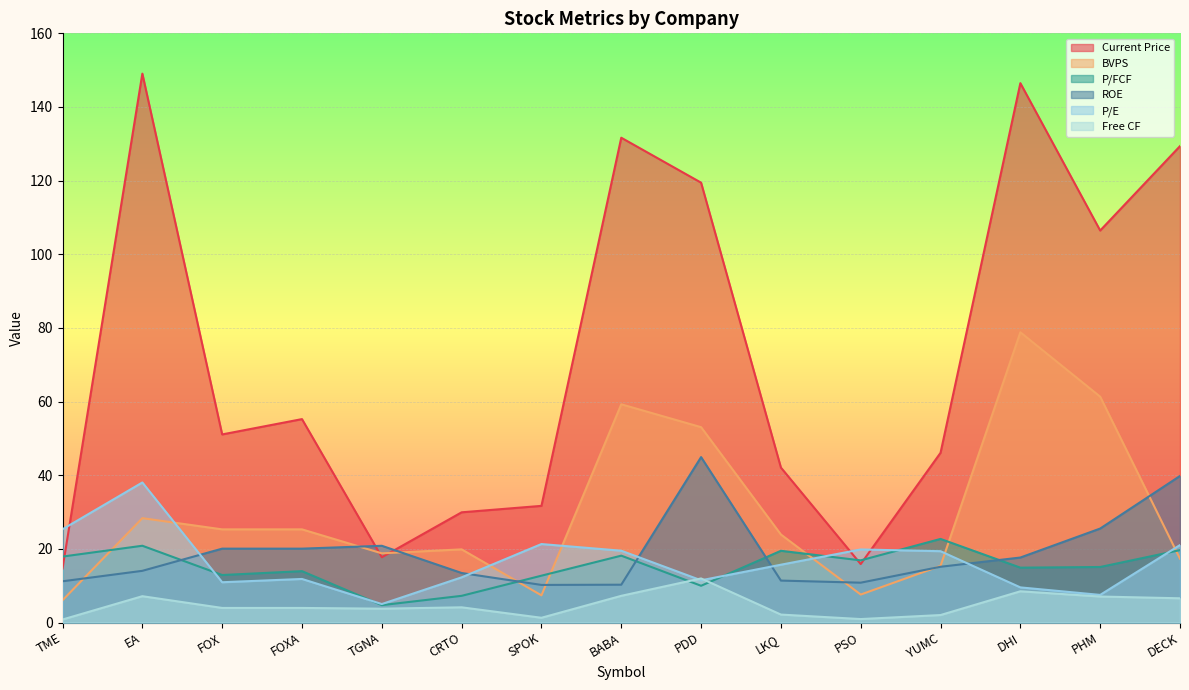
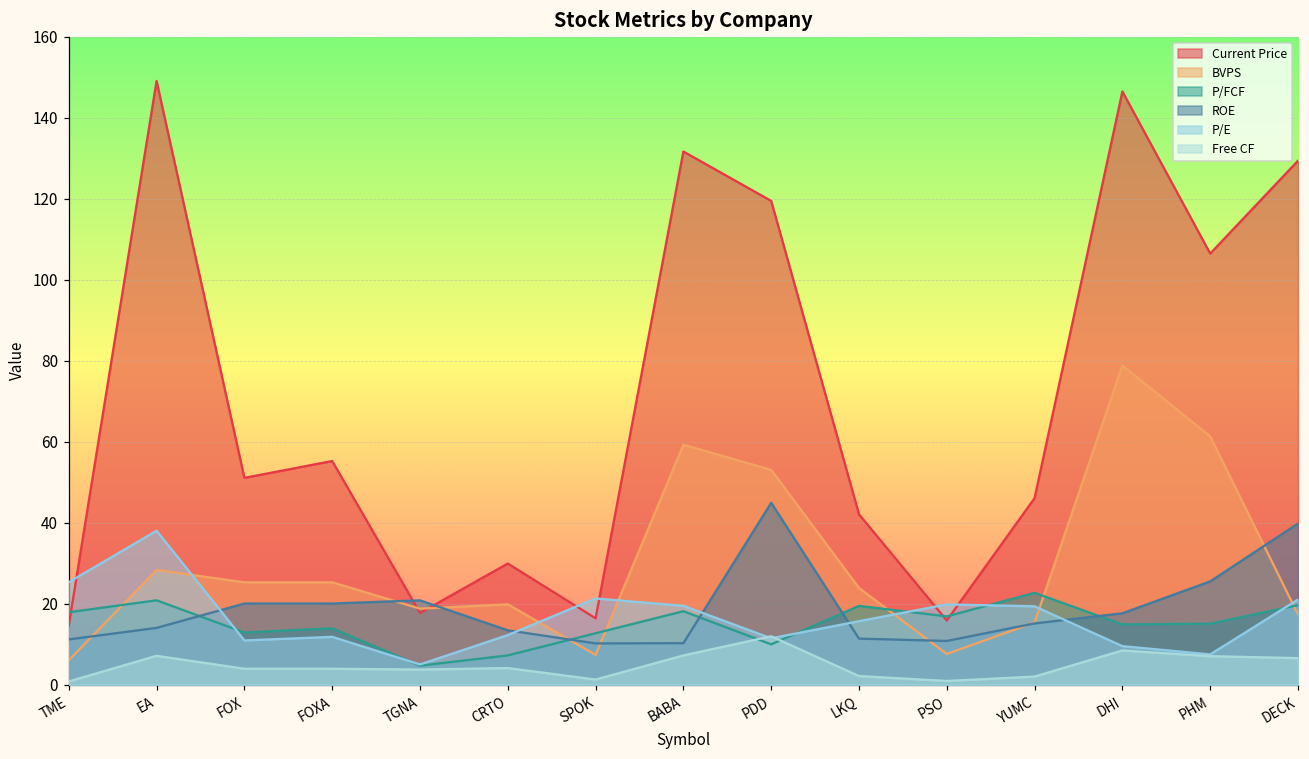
Current Price, SPOK: 32 -> 16
